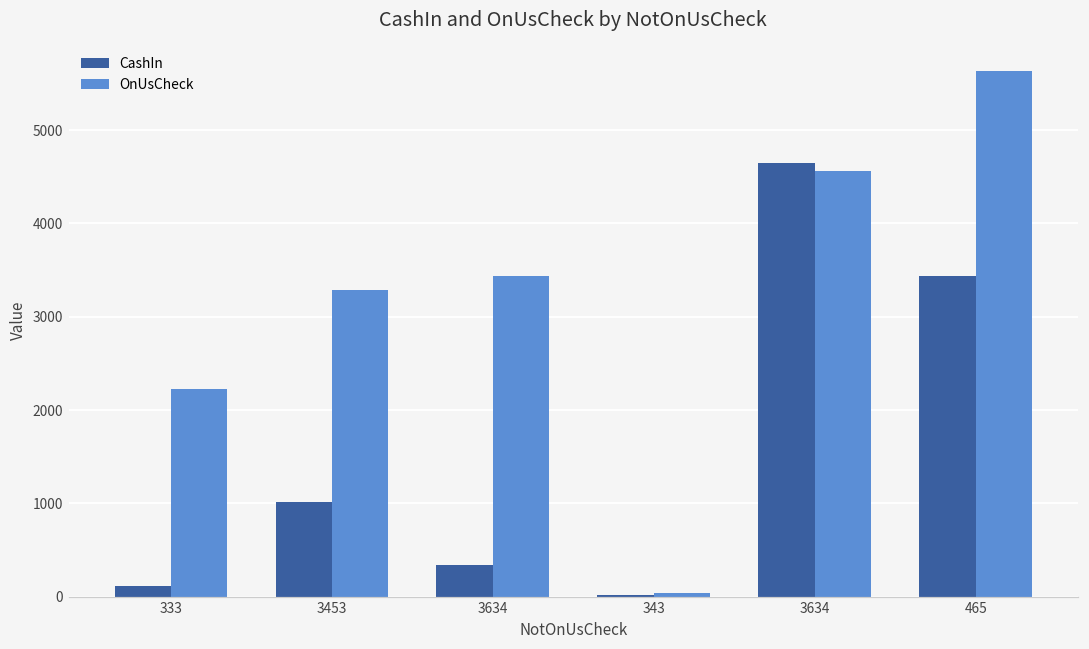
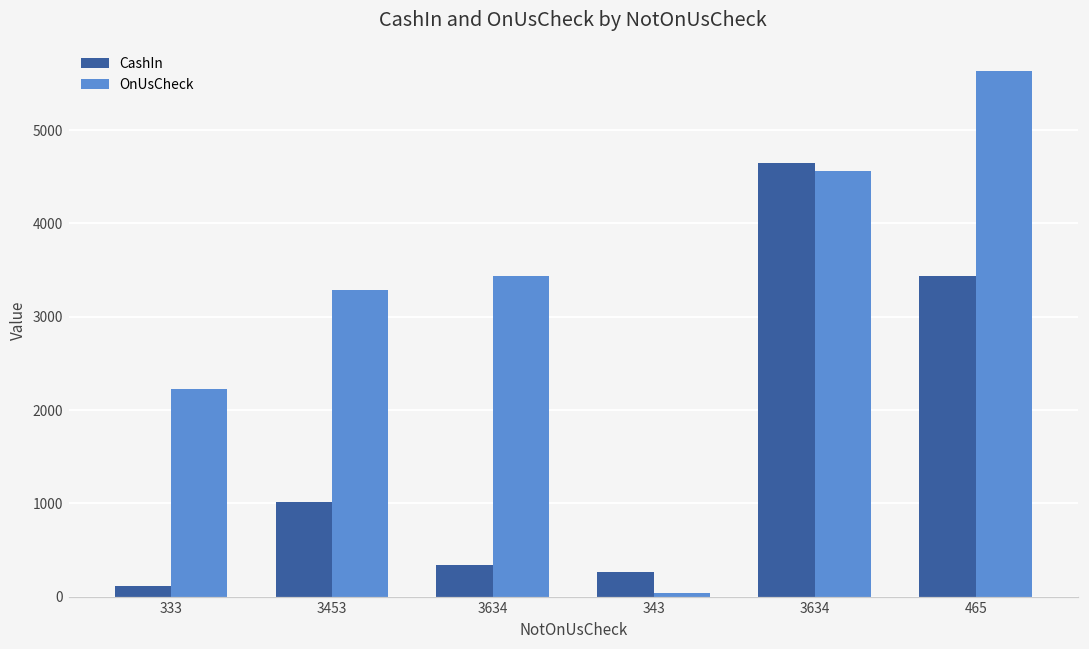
CashIn, 343: 0 -> 300
